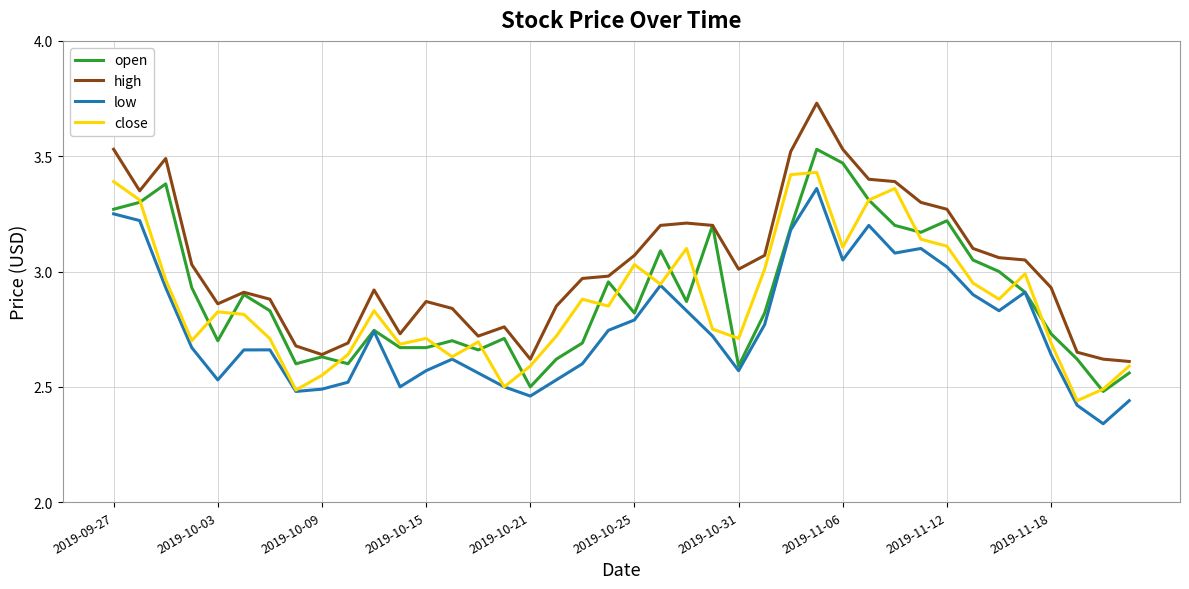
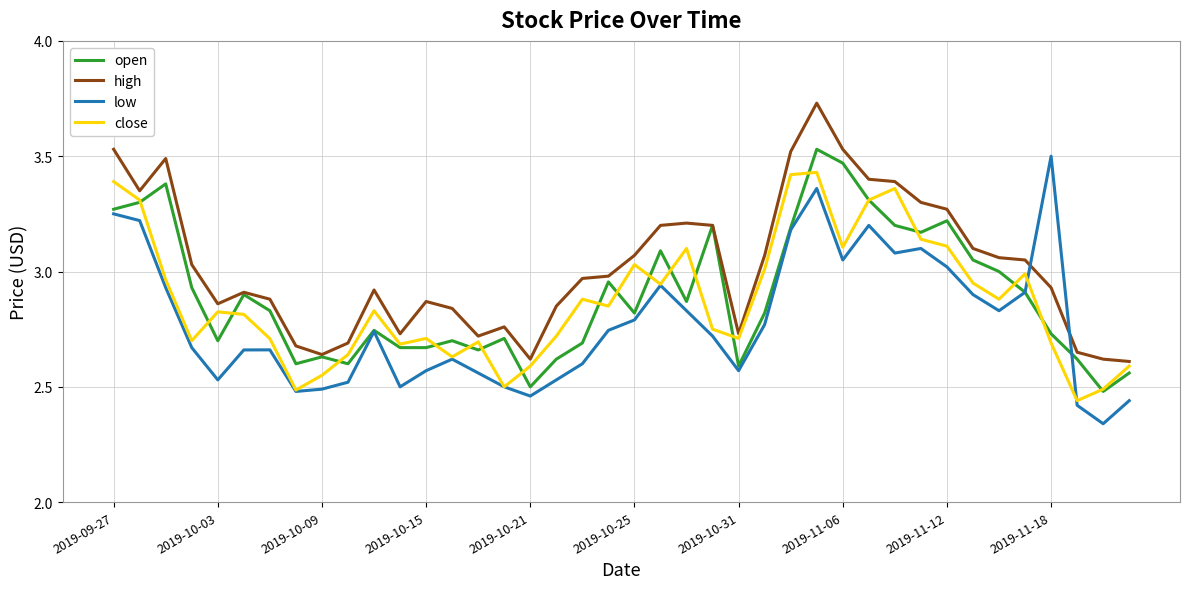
high, 2019-10-31: 3.01 -> 2.73
low, 2019-11-18: 2.64 -> 3.50
